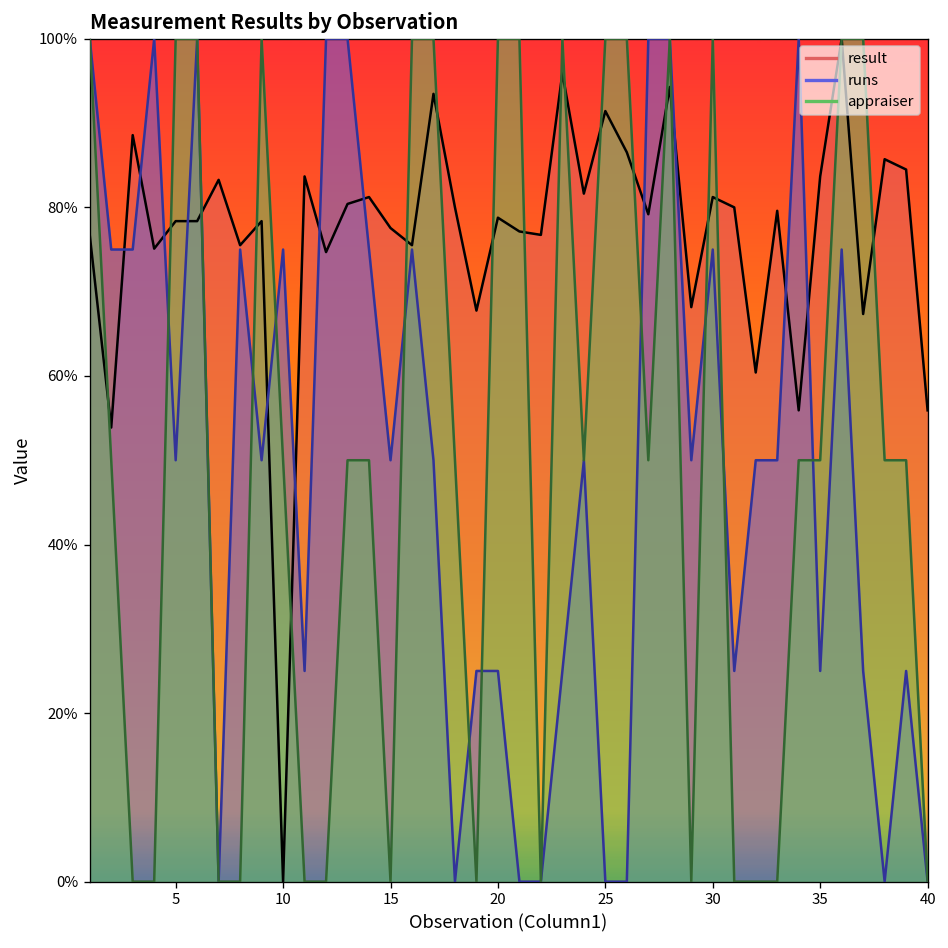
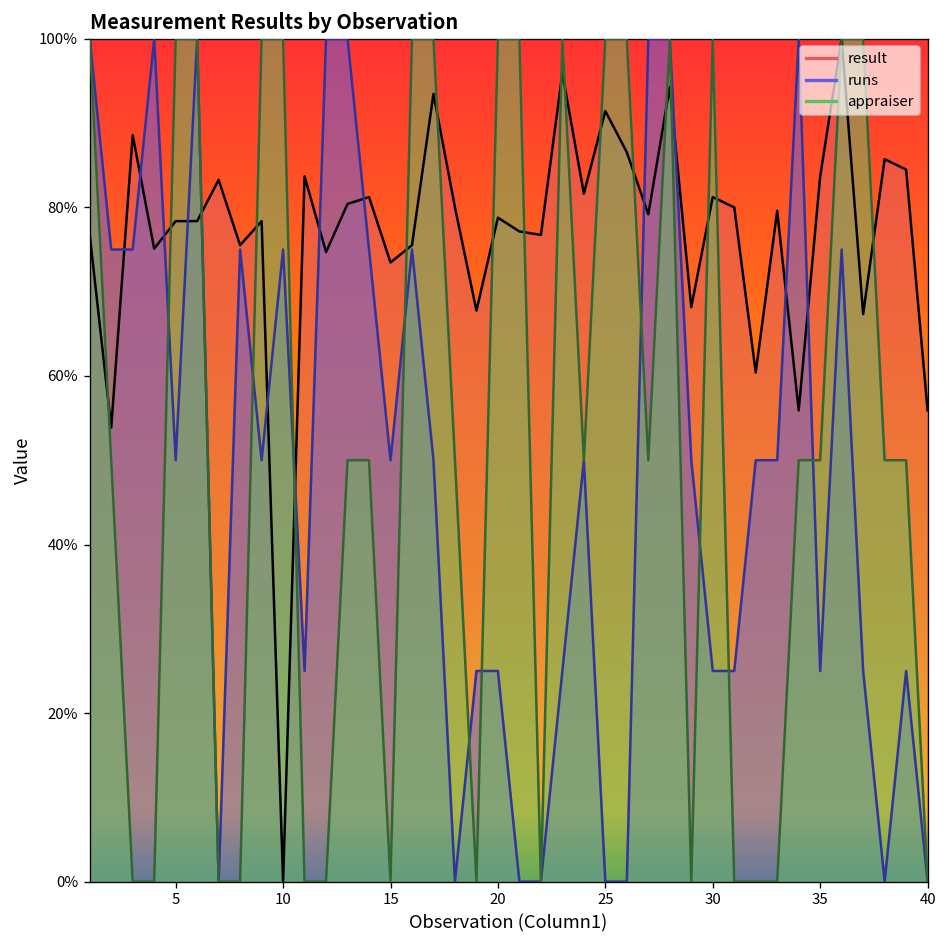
appraiser, 10: 50% -> 100%
result, 15: 78% -> 73%
runs, 30: 75% -> 25%
